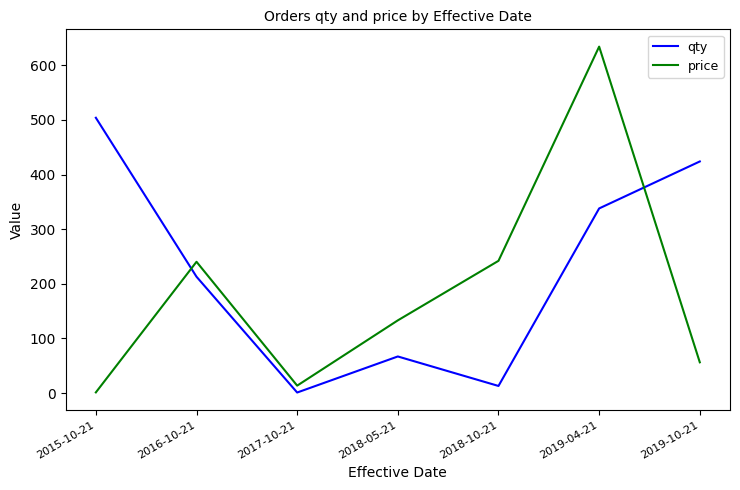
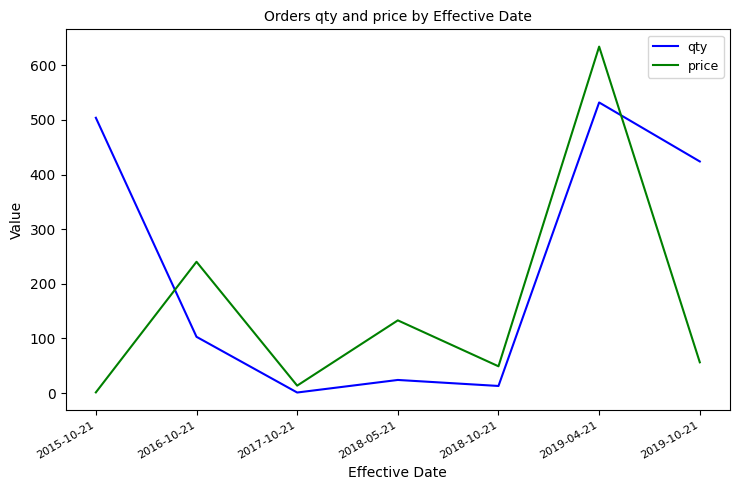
qty, 2016-10-21: 210 -> 100
qty, 2018-05-21: 70 -> 20
price, 2018-10-21: 240 -> 50
qty, 2019-04-21: 340 -> 530
